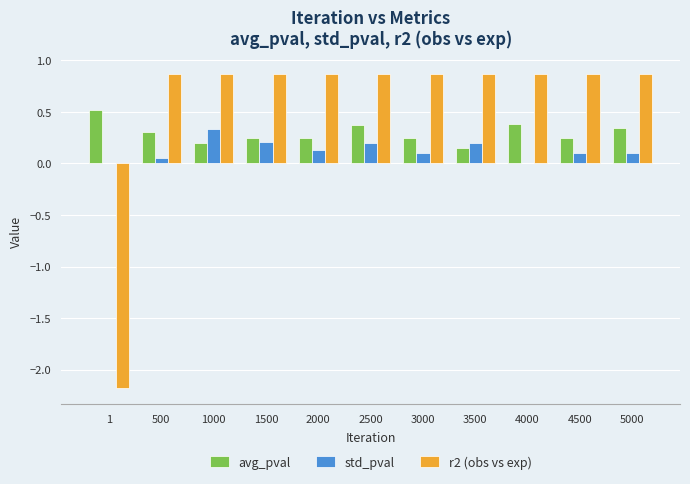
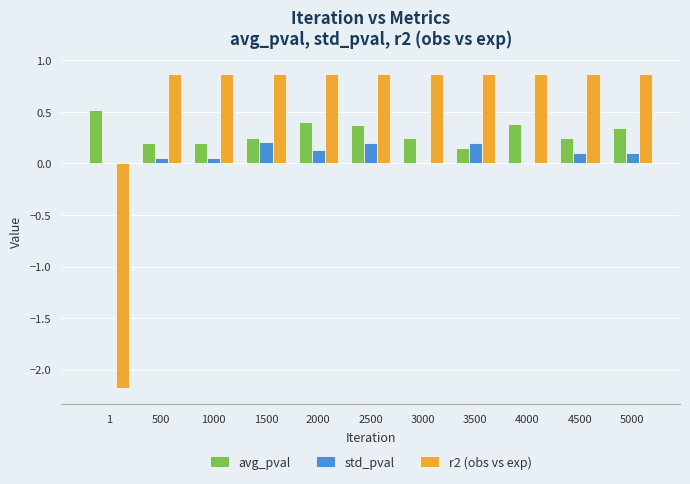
avg_pval, 500: 0.31 -> 0.19
std_pval, 1000: 0.33 -> 0.05
avg_pval, 2000: 0.24 -> 0.40
std_pval, 3000: 0.1 -> 0.0
